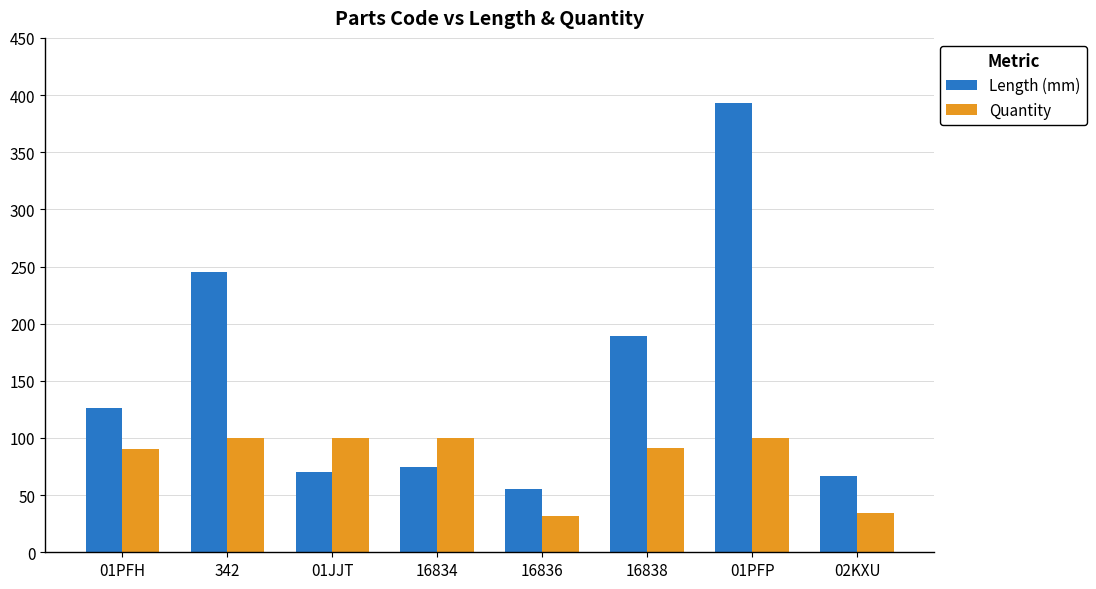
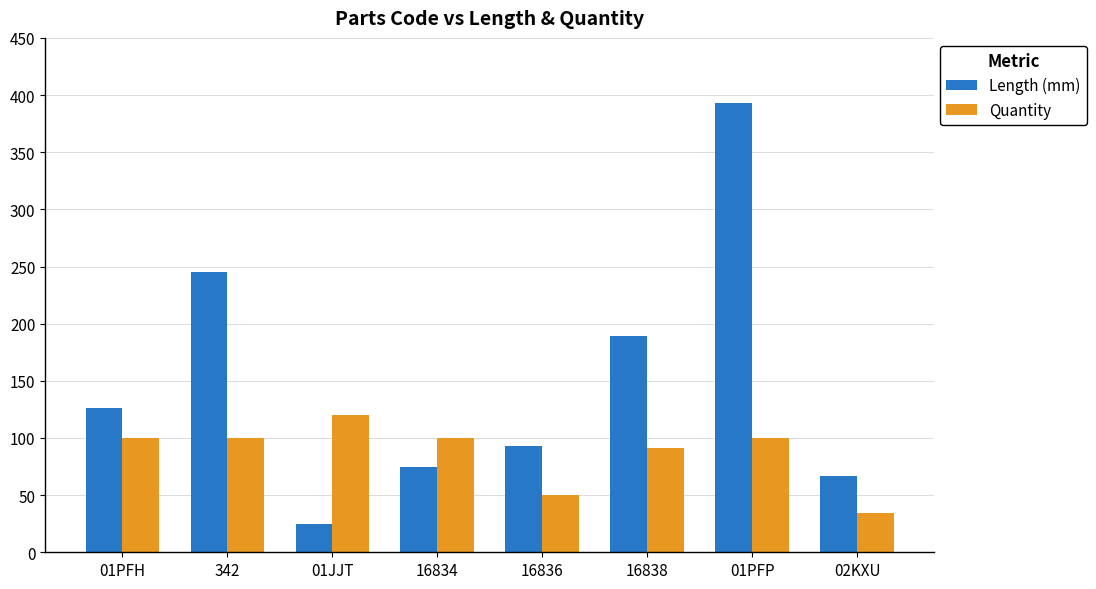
Quantity, 01PFH: 90 -> 100
Length (mm), 01JJT: 70 -> 25
Quantity, 01JJT: 100 -> 120
Length (mm), 16836: 55 -> 93
Quantity, 16836: 32 -> 50
